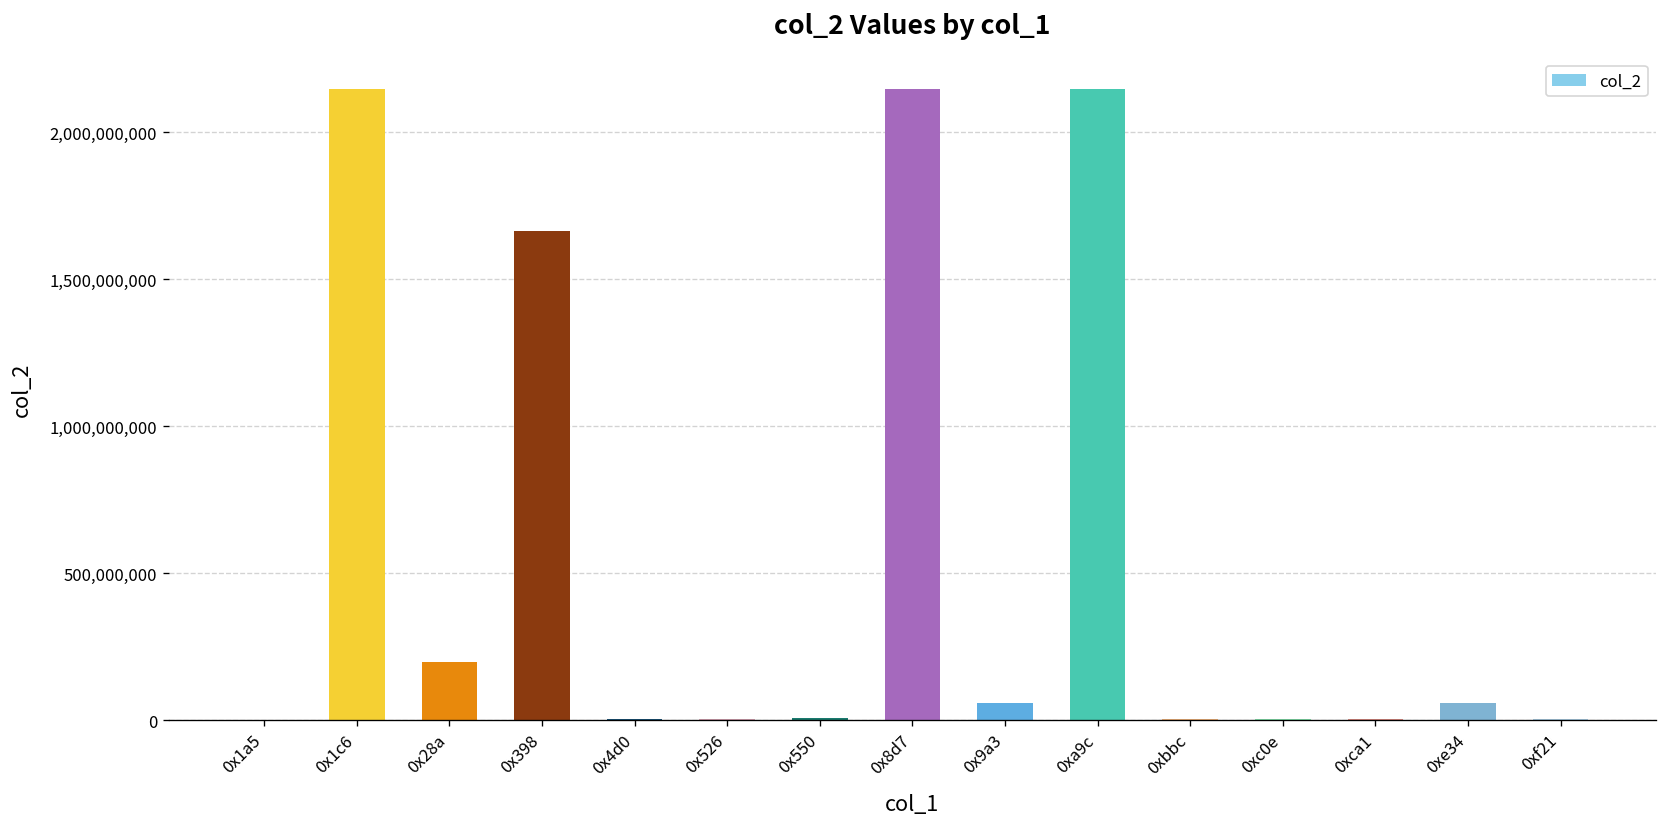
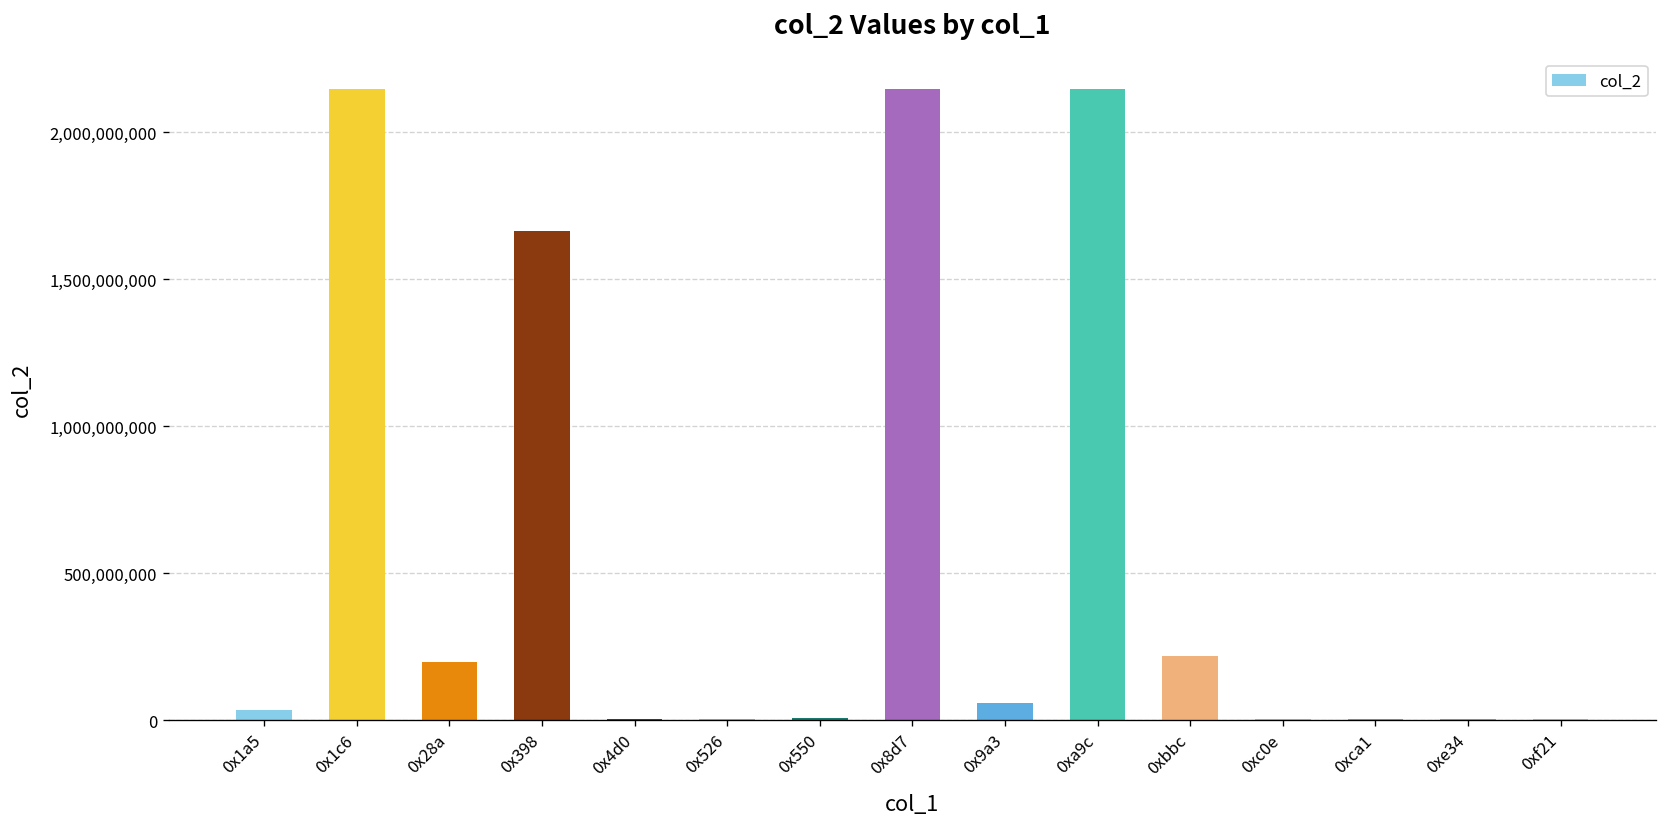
0x1a5: 0 -> 30,000,000
0xbbc: 0 -> 220,000,000
0xe34: 60,000,000 -> 0
